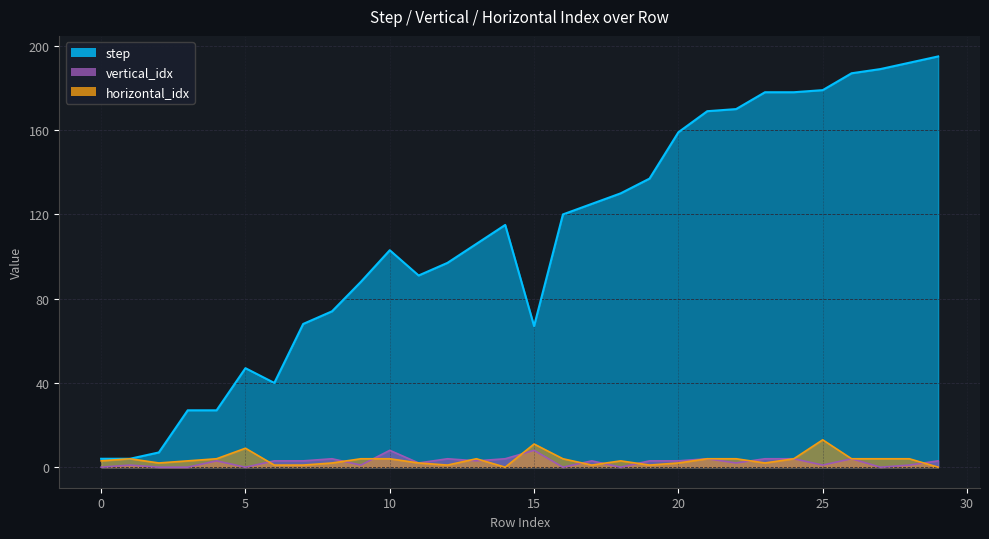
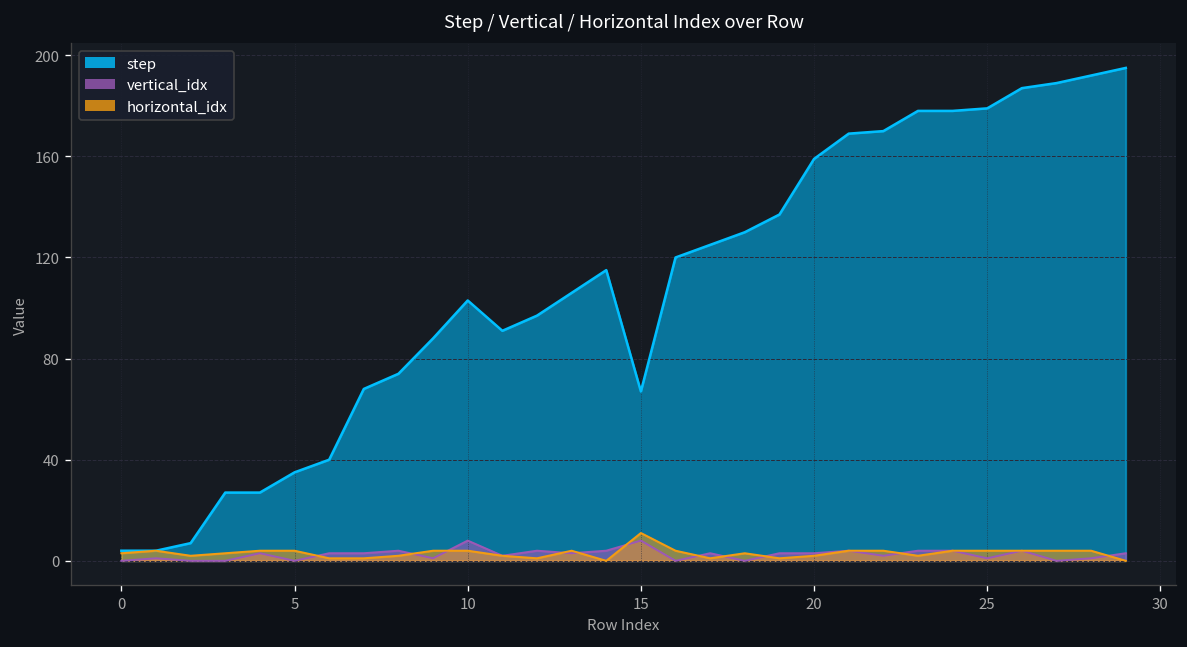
step, 5: 47 -> 35
horizontal_idx, 5: 9 -> 4
horizontal_idx, 25: 13 -> 4
